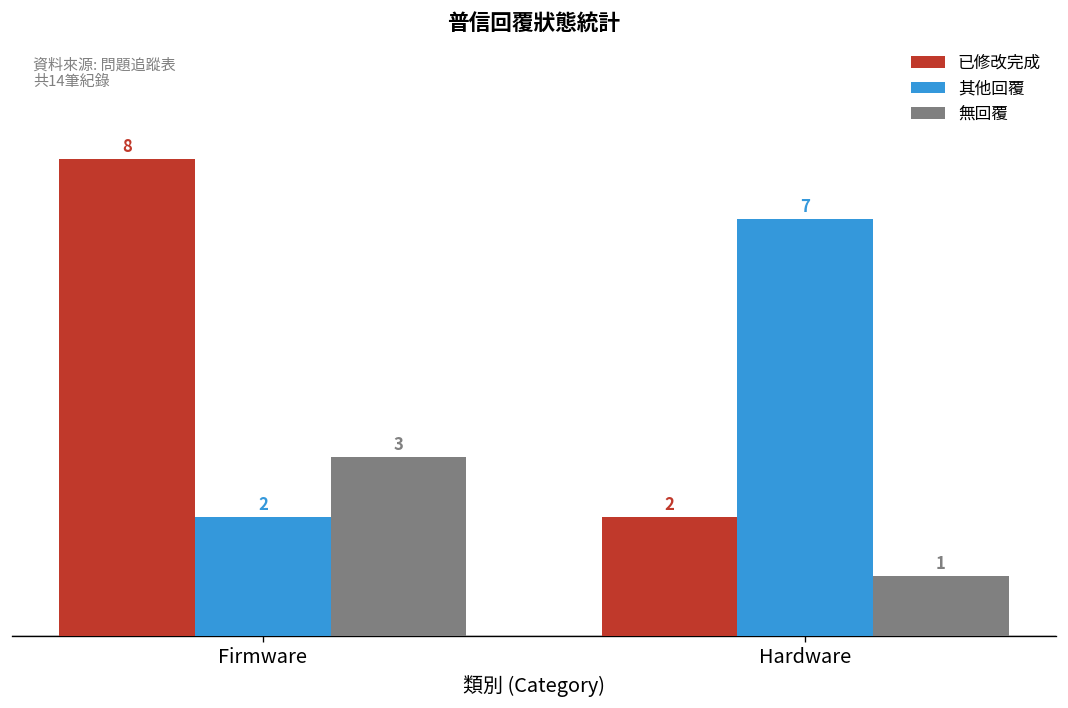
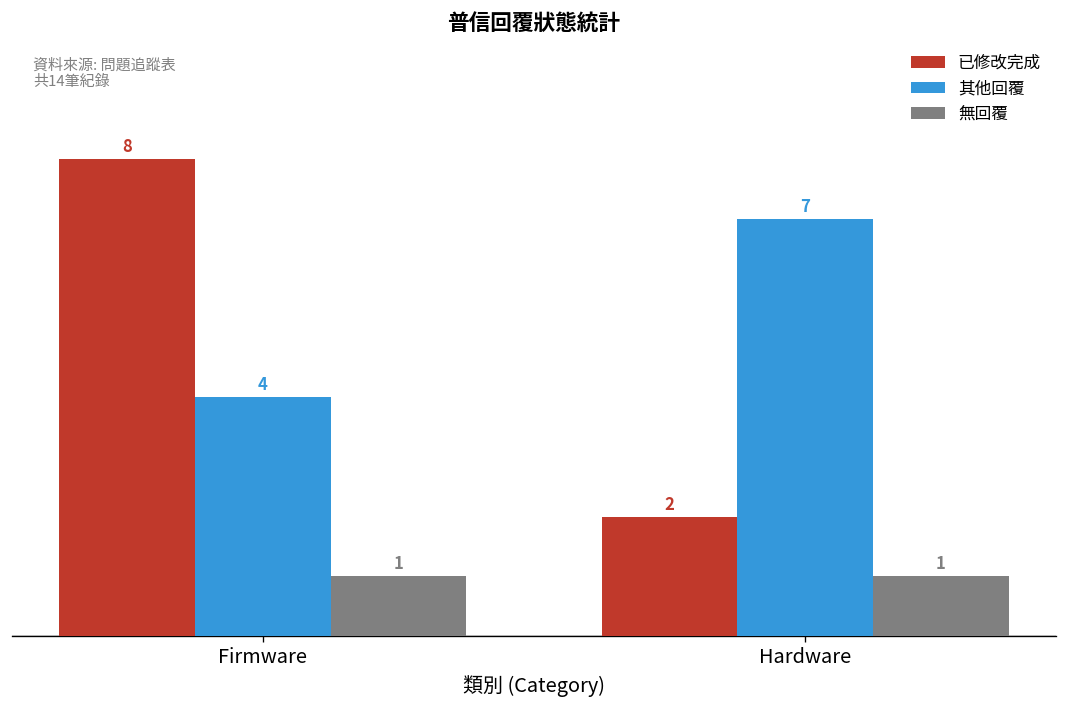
其他回覆, Firmware: 2 -> 4
無回覆, Firmware: 3 -> 1
